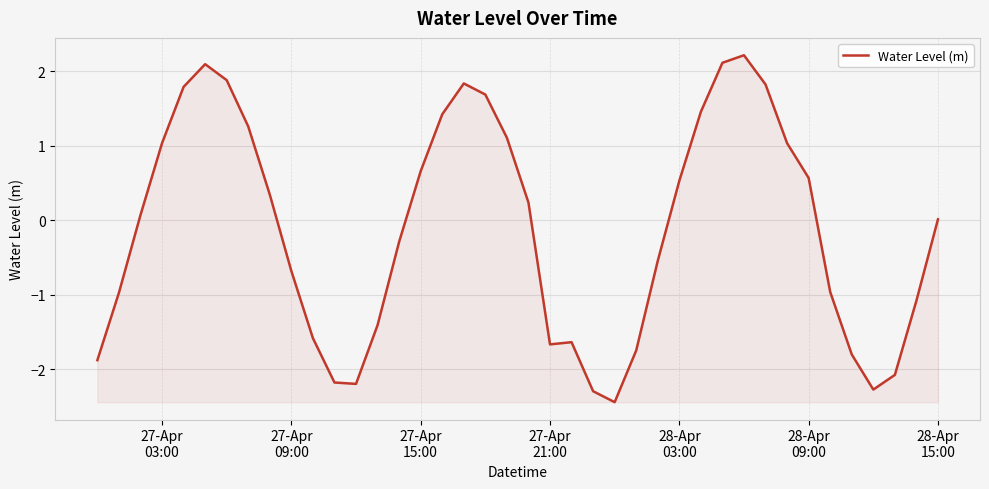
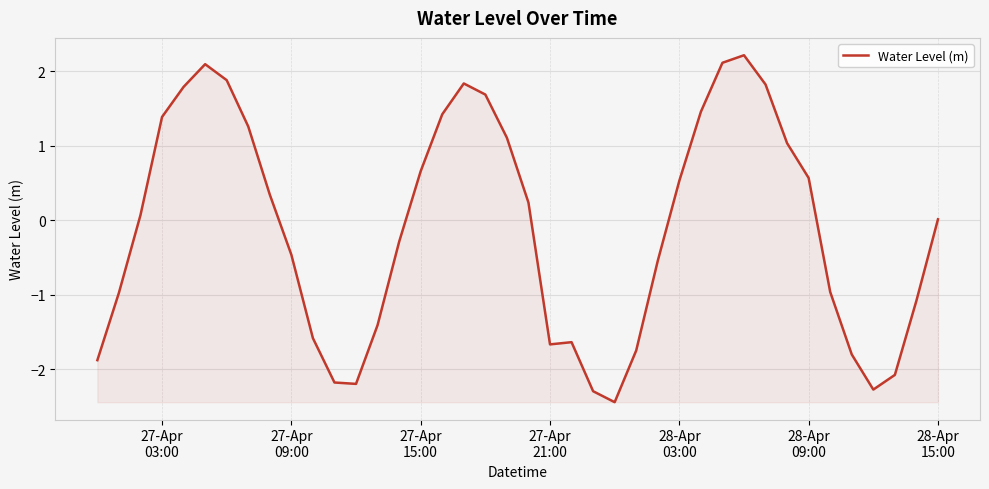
27-Apr 03:00: 1.0 -> 1.4
27-Apr 09:00: -0.7 -> -0.5
